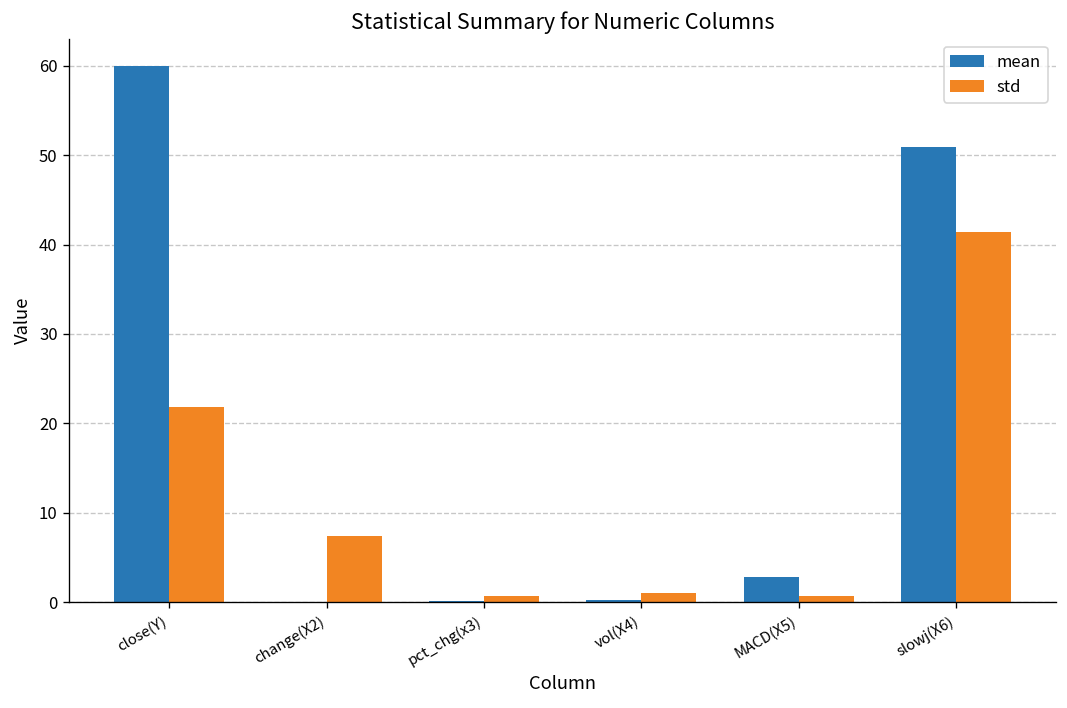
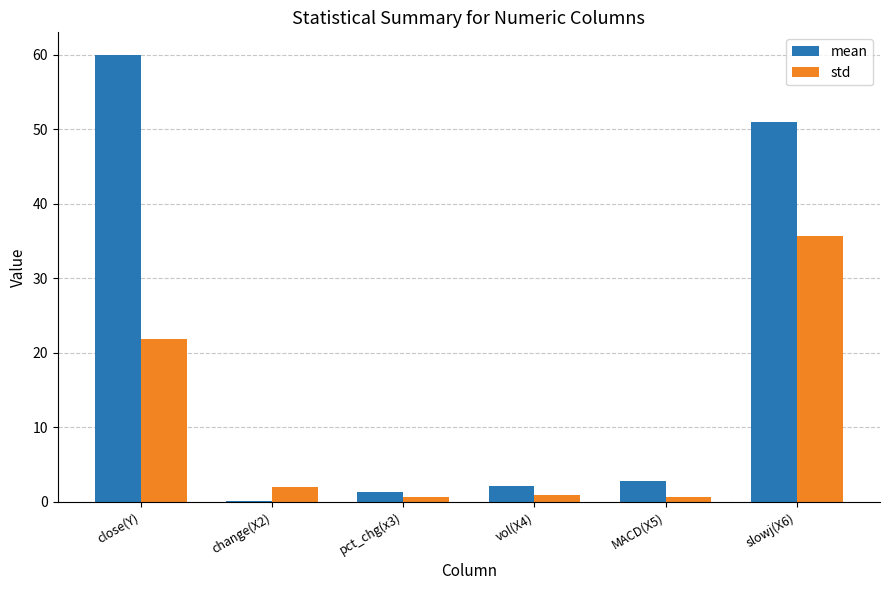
std, change(X2): 7 -> 2
mean, pct_chg(x3): 0 -> 1
mean, vol(X4): 0 -> 2
std, slowj(X6): 41 -> 36
